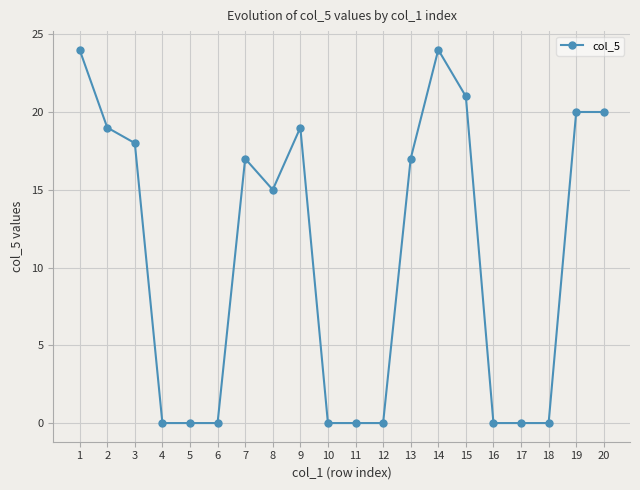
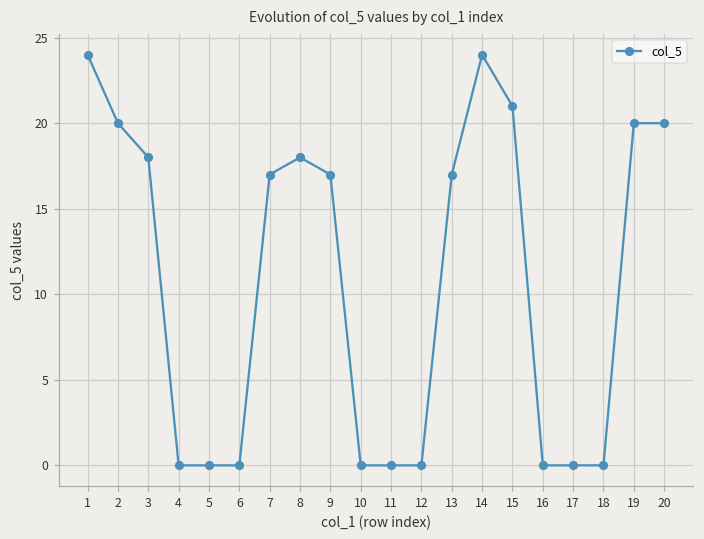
2: 19 -> 20
8: 15 -> 18
9: 19 -> 17
